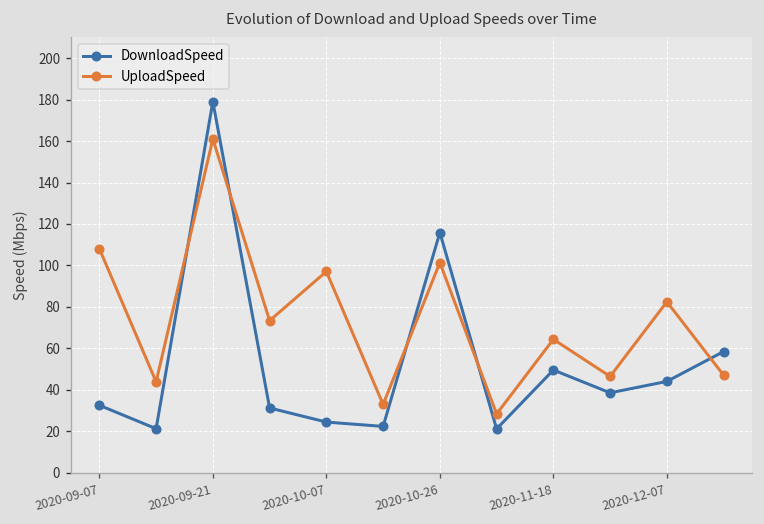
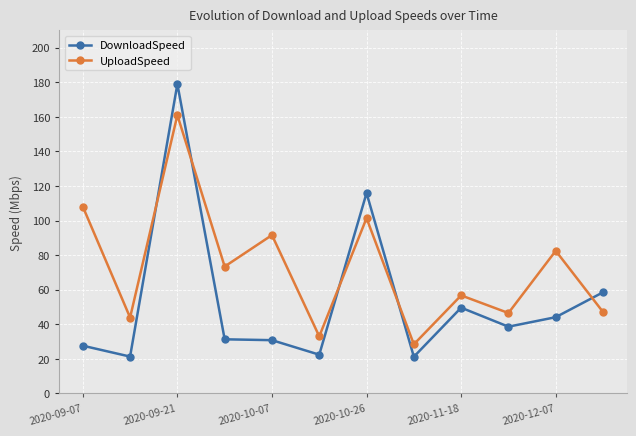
DownloadSpeed, 2020-09-07: 33 -> 28
DownloadSpeed, 2020-10-07: 25 -> 31
UploadSpeed, 2020-10-07: 97 -> 92
UploadSpeed, 2020-11-18: 64 -> 57
